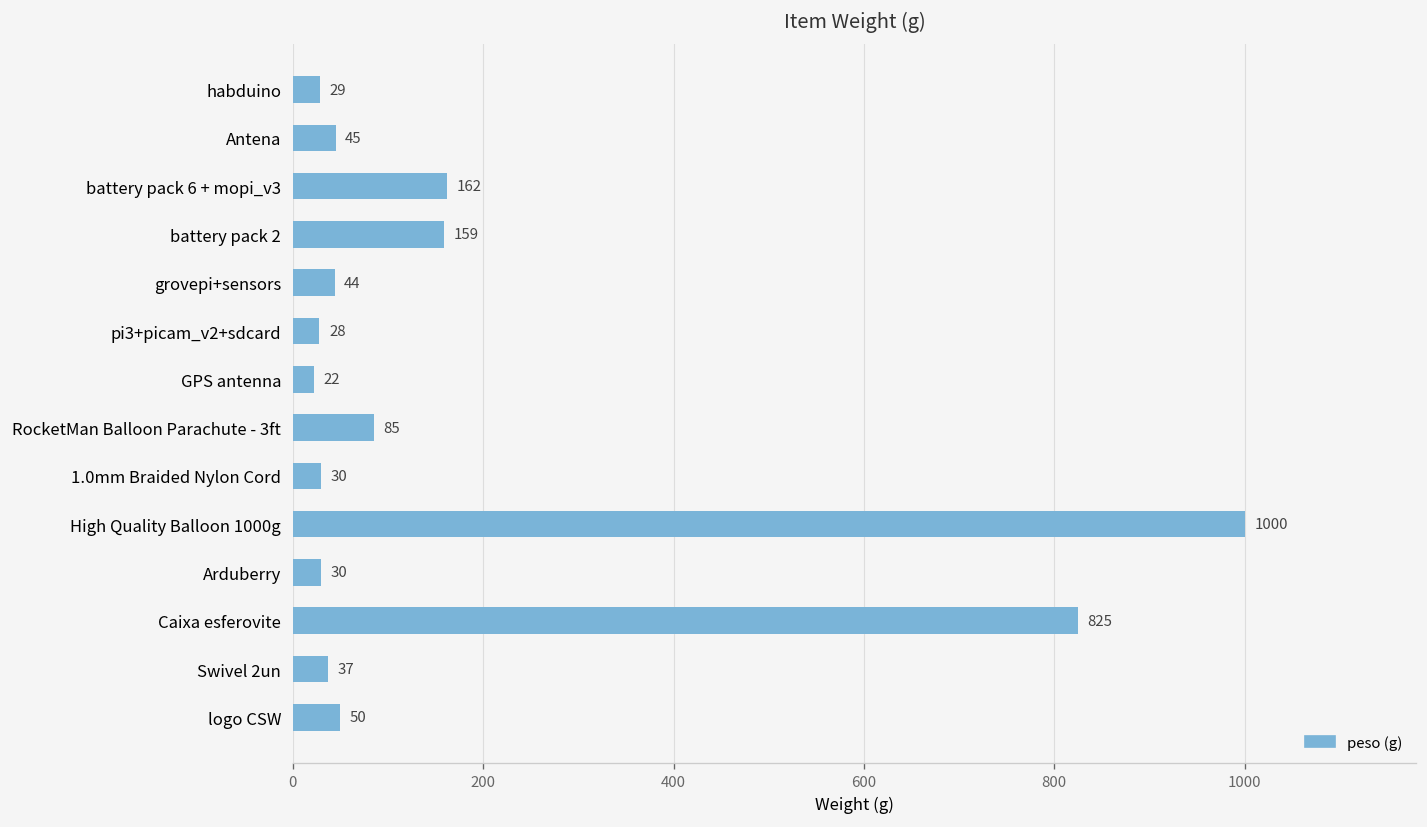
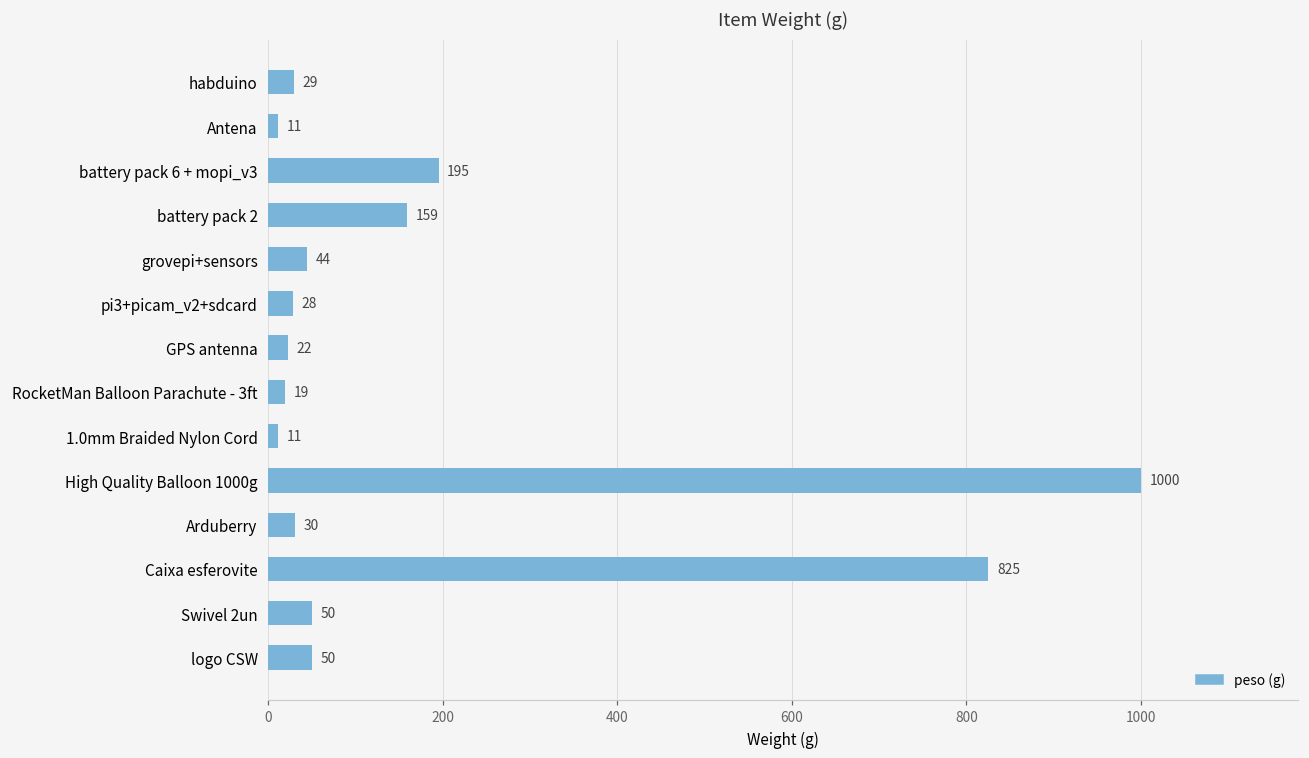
Antena: 45 -> 11
battery pack 6 + mopi_v3: 162 -> 195
RocketMan Balloon Parachute - 3ft: 85 -> 19
1.0mm Braided Nylon Cord: 30 -> 11
Swivel 2un: 37 -> 50
